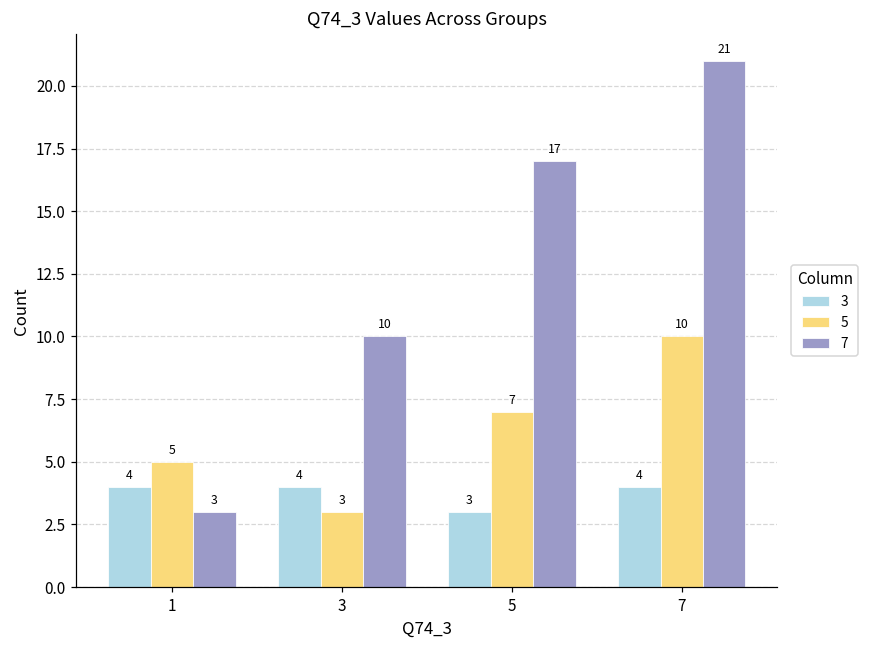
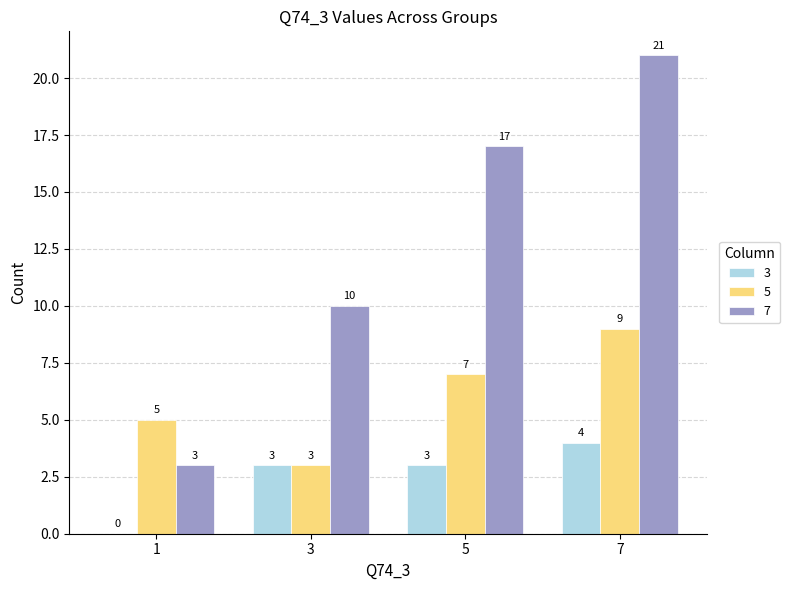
3, 1: 4 -> 0
3, 3: 4 -> 3
5, 7: 10 -> 9
